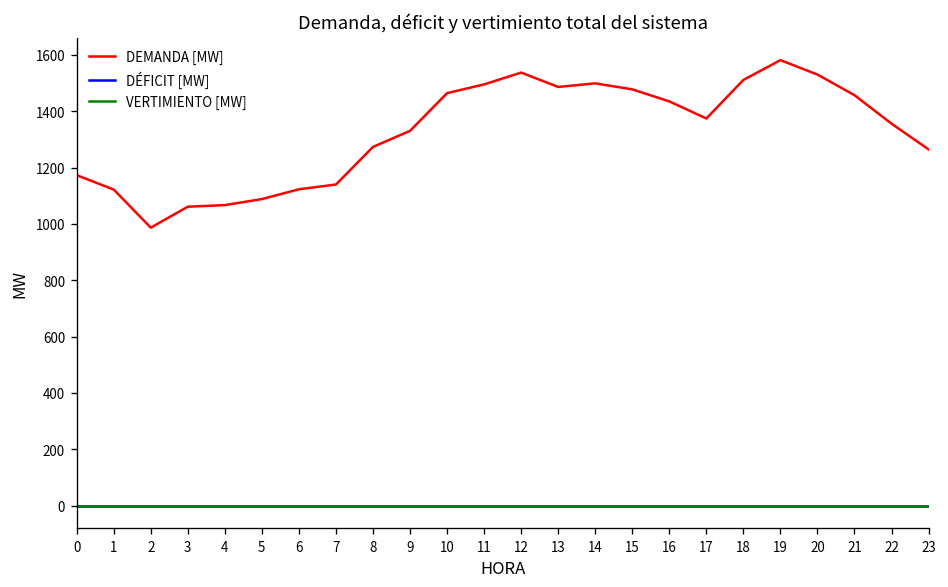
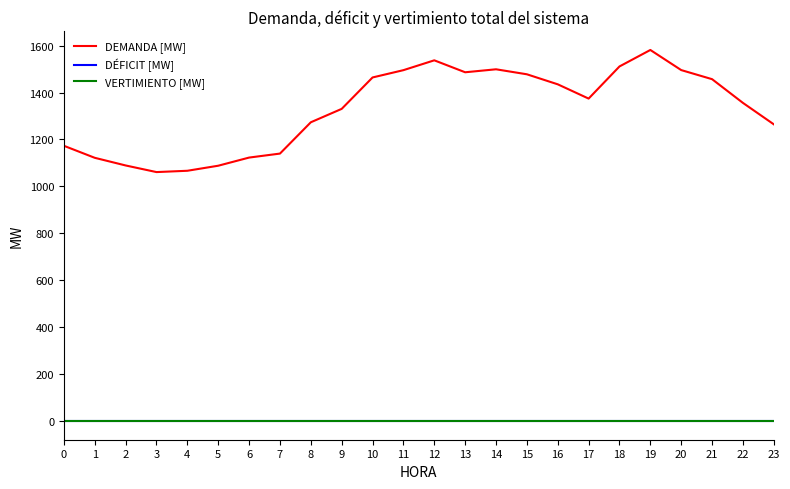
DEMANDA [MW], 2: 990 -> 1090
DEMANDA [MW], 20: 1530 -> 1500
